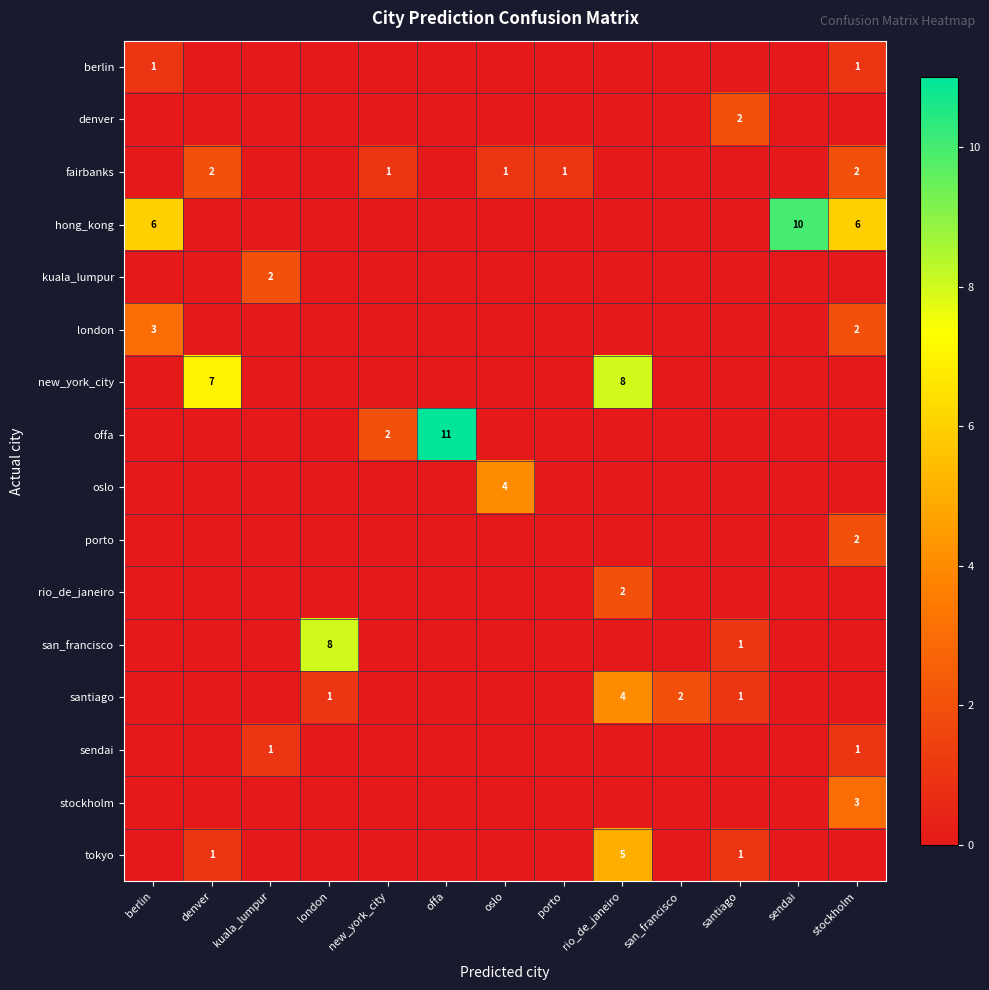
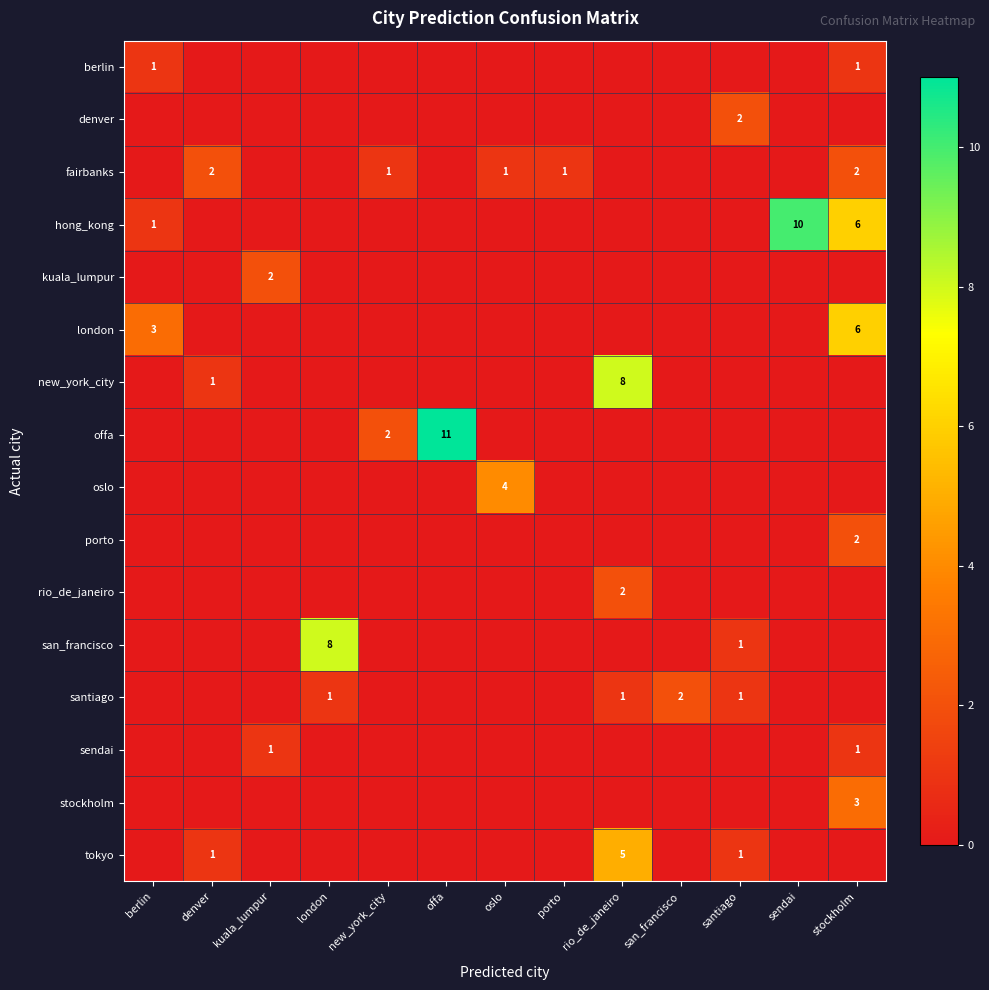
hong_kong, berlin: 6 -> 1
london, stockholm: 2 -> 6
new_york_city, denver: 7 -> 1
santiago, rio_de_janeiro: 4 -> 1
